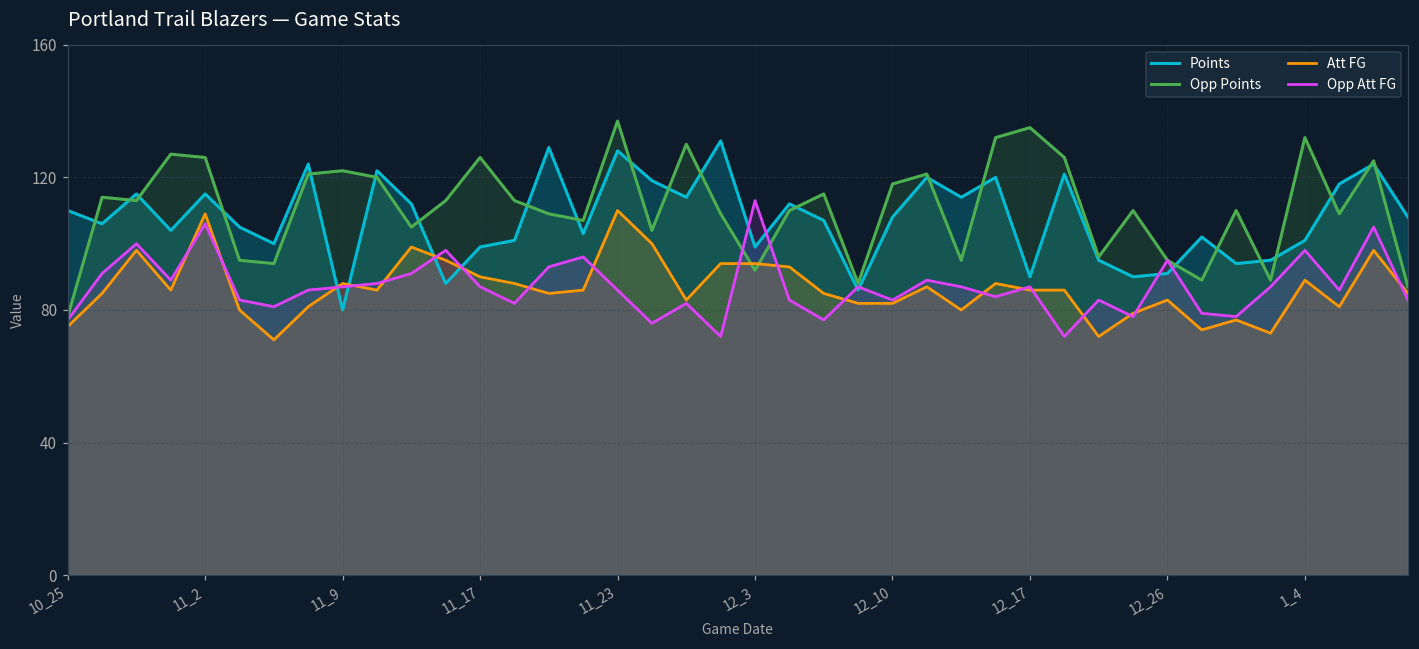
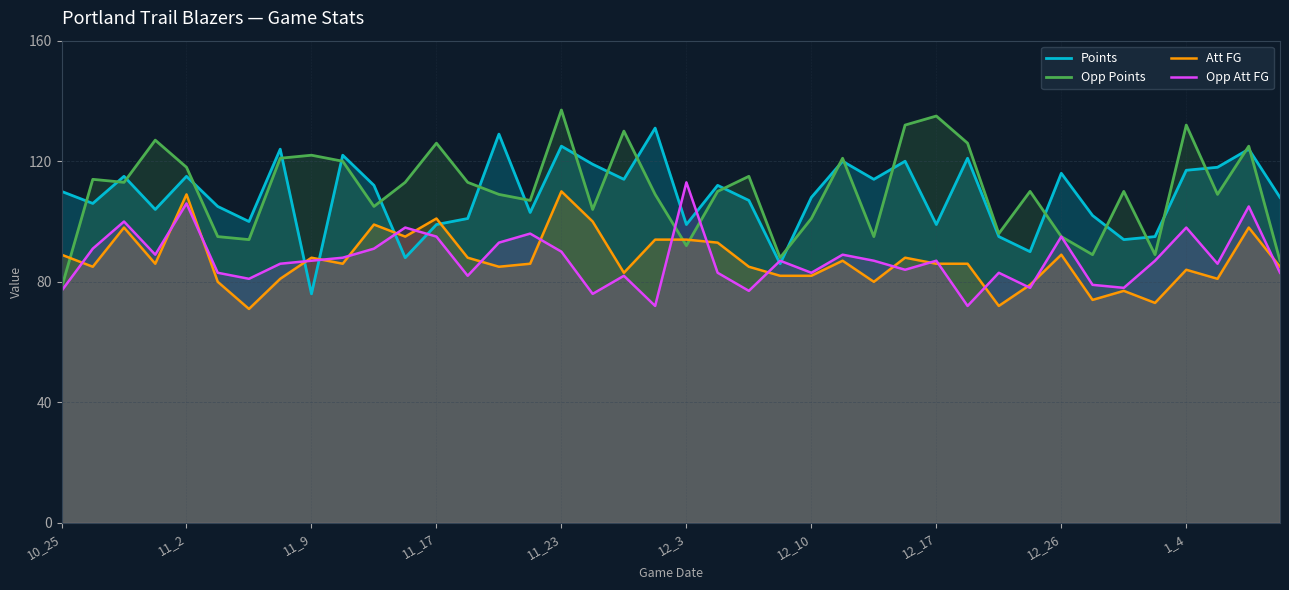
Att FG, 10_25: 75 -> 89
Opp Points, 11_2: 126 -> 118
Points, 11_9: 80 -> 76
Att FG, 11_17: 90 -> 101
Opp Att FG, 11_17: 87 -> 95
Points, 11_23: 128 -> 125
Opp Att FG, 11_23: 86 -> 90
Opp Points, 12_10: 118 -> 101
Points, 12_17: 90 -> 99
Points, 12_26: 91 -> 116
Att FG, 12_26: 83 -> 89
Points, 1_4: 101 -> 117
Att FG, 1_4: 89 -> 84
